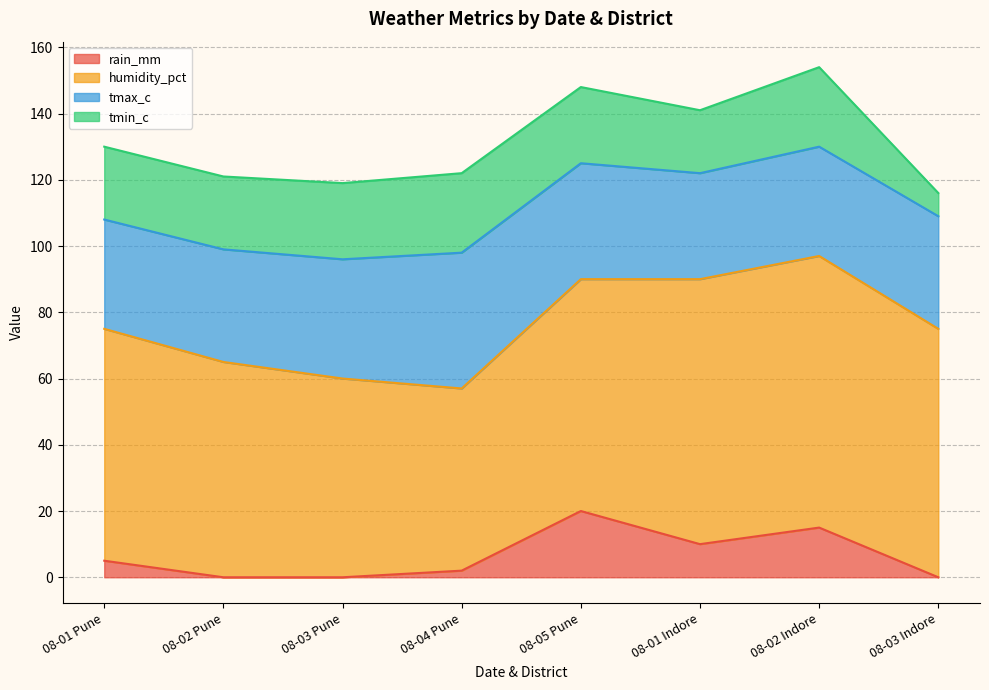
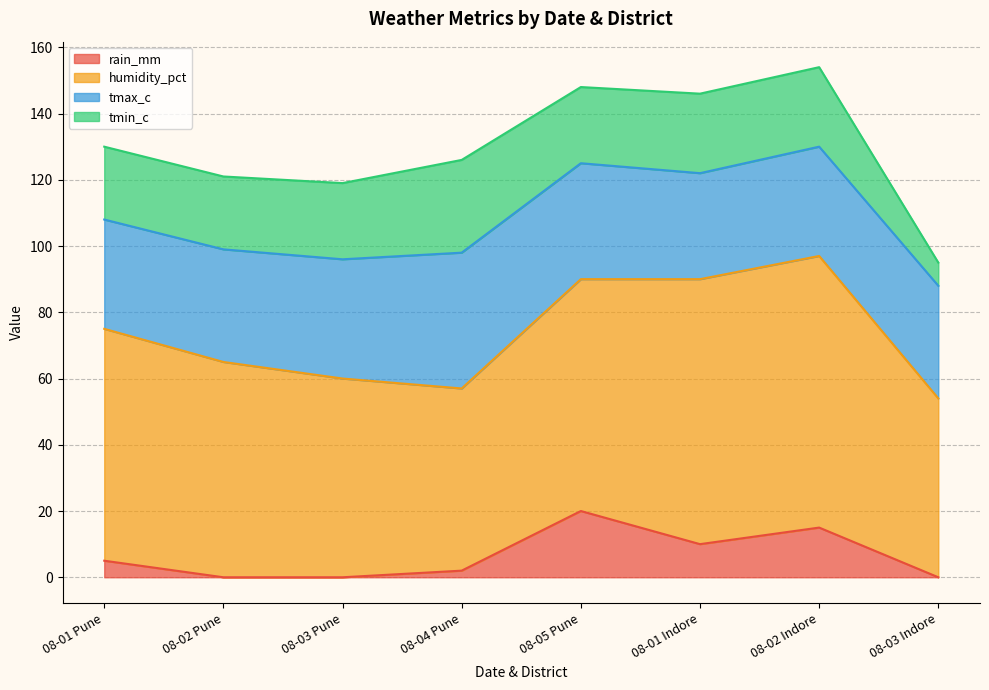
tmin_c, 08-04 Pune: 24 -> 28
tmin_c, 08-01 Indore: 19 -> 24
humidity_pct, 08-03 Indore: 75 -> 54
